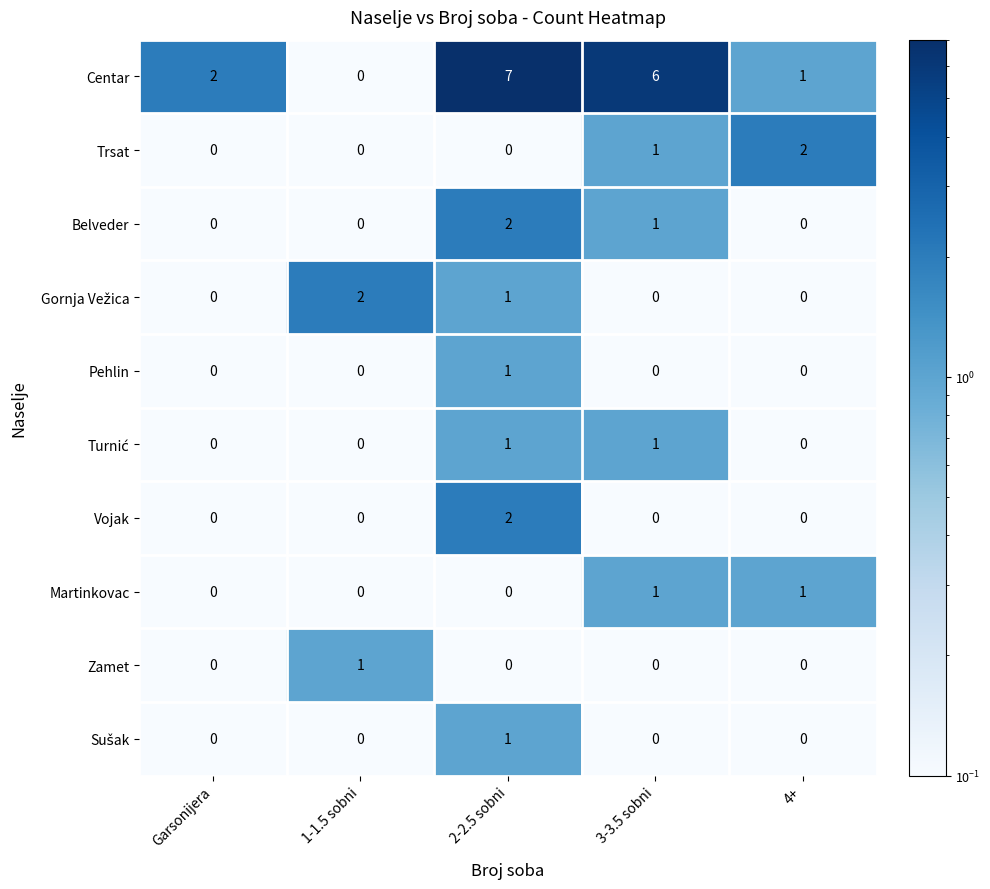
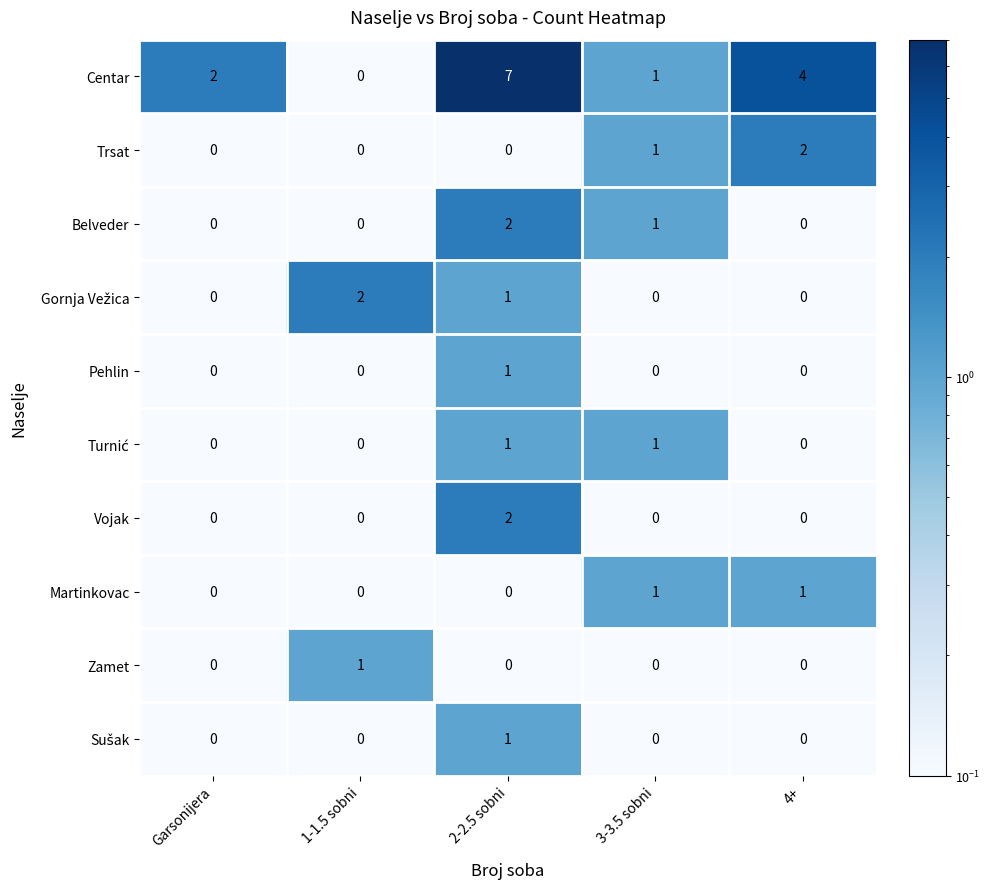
Centar, 3-3.5 sobni: 6 -> 1
Centar, 4+: 1 -> 4
